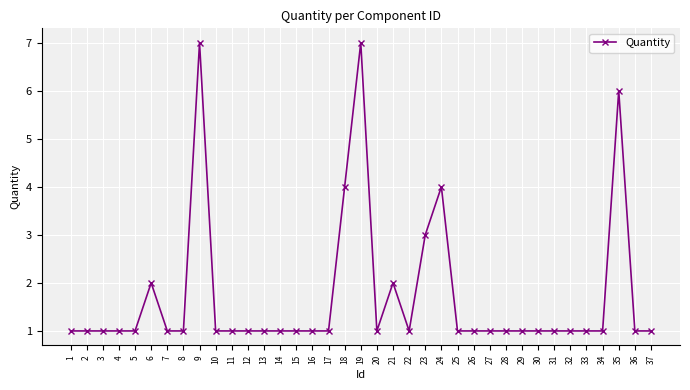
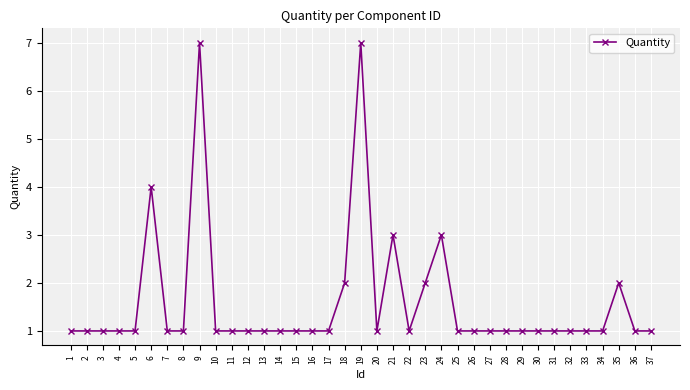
6: 2 -> 4
18: 4 -> 2
21: 2 -> 3
23: 3 -> 2
24: 4 -> 3
35: 6 -> 2
